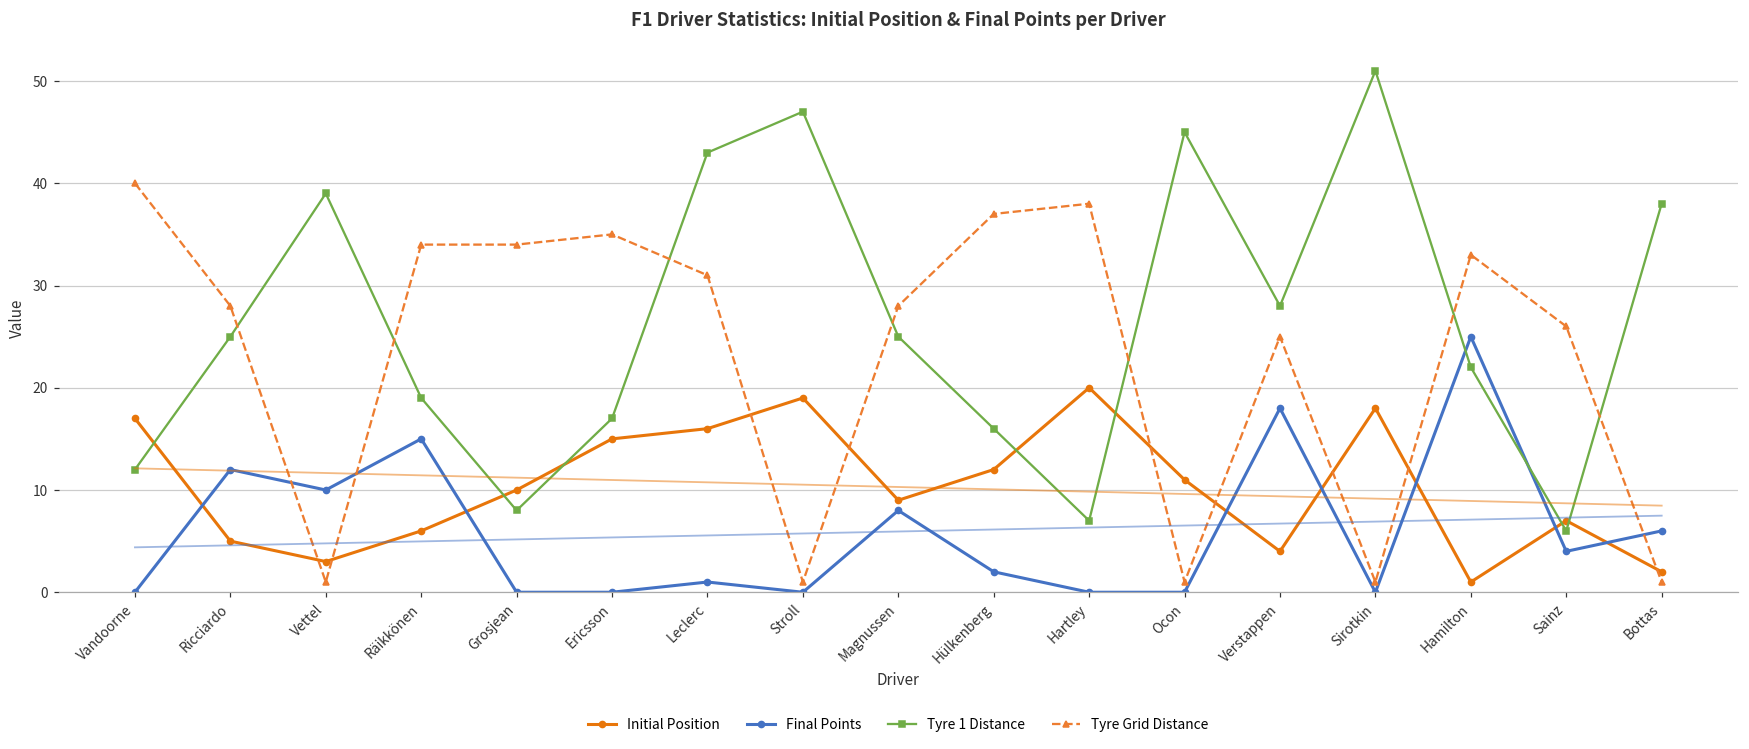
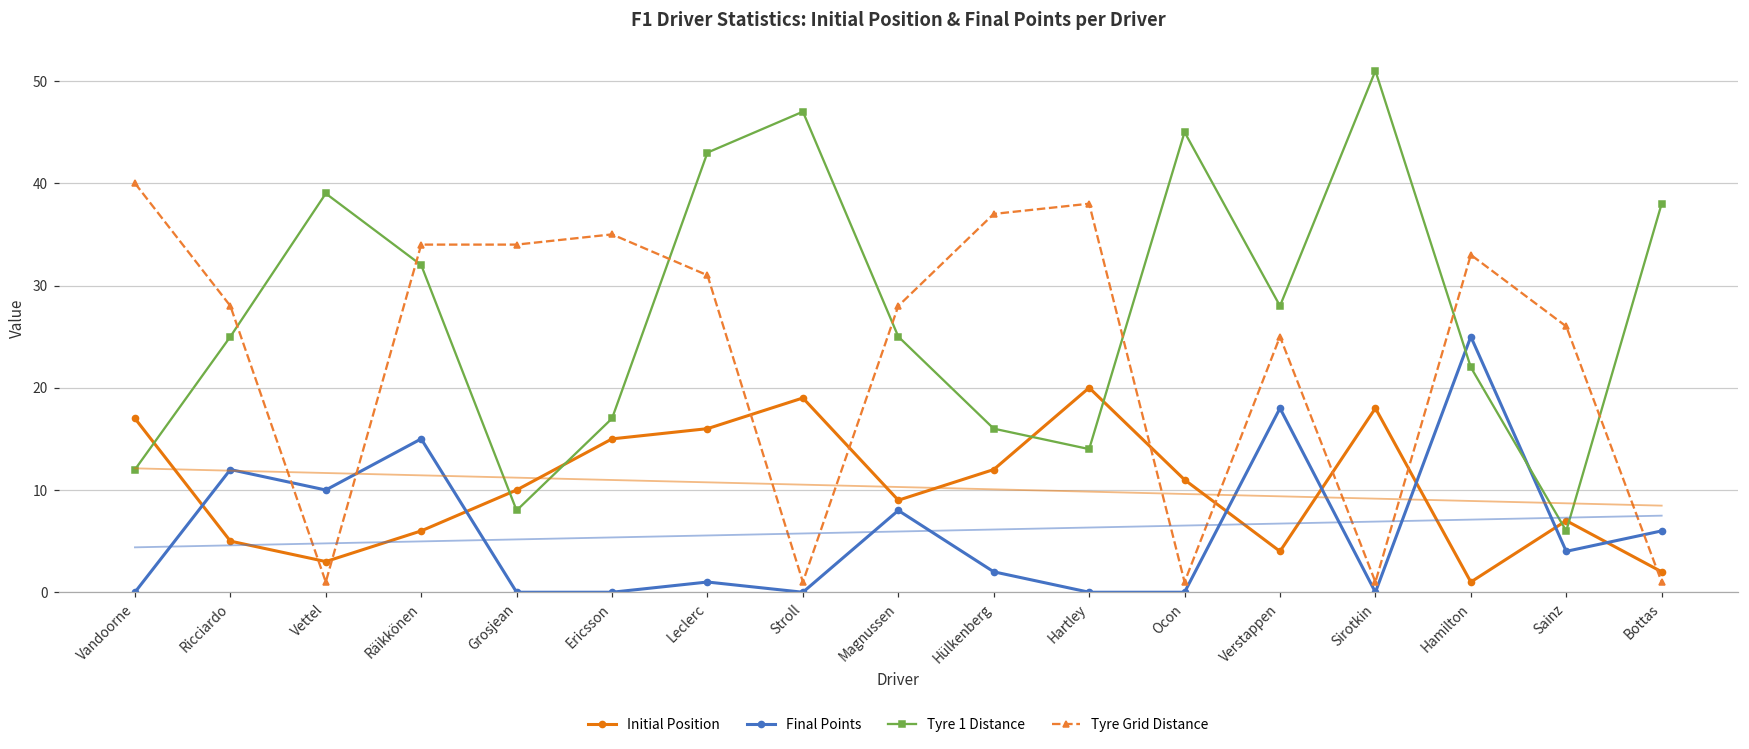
Tyre 1 Distance, Räikkönen: 19 -> 32
Tyre 1 Distance, Hartley: 7 -> 14
